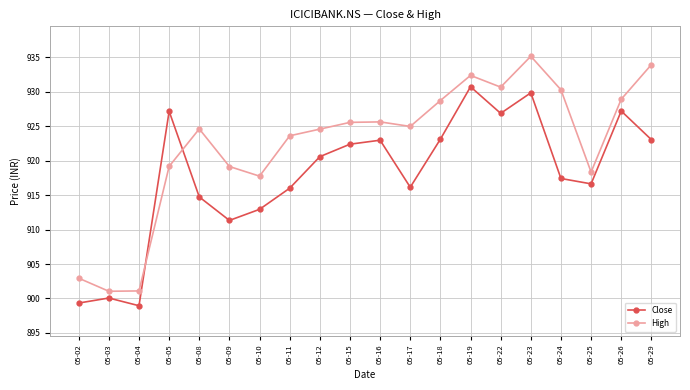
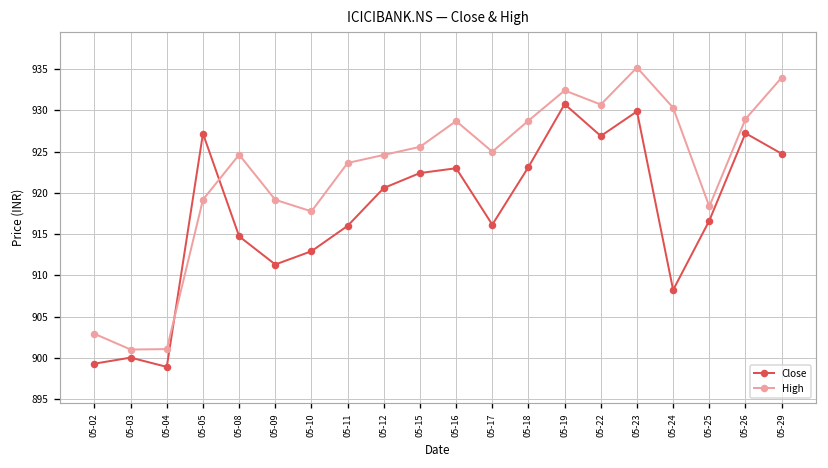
High, 05-16: 926 -> 929
Close, 05-24: 917 -> 908
Close, 05-29: 923 -> 925
